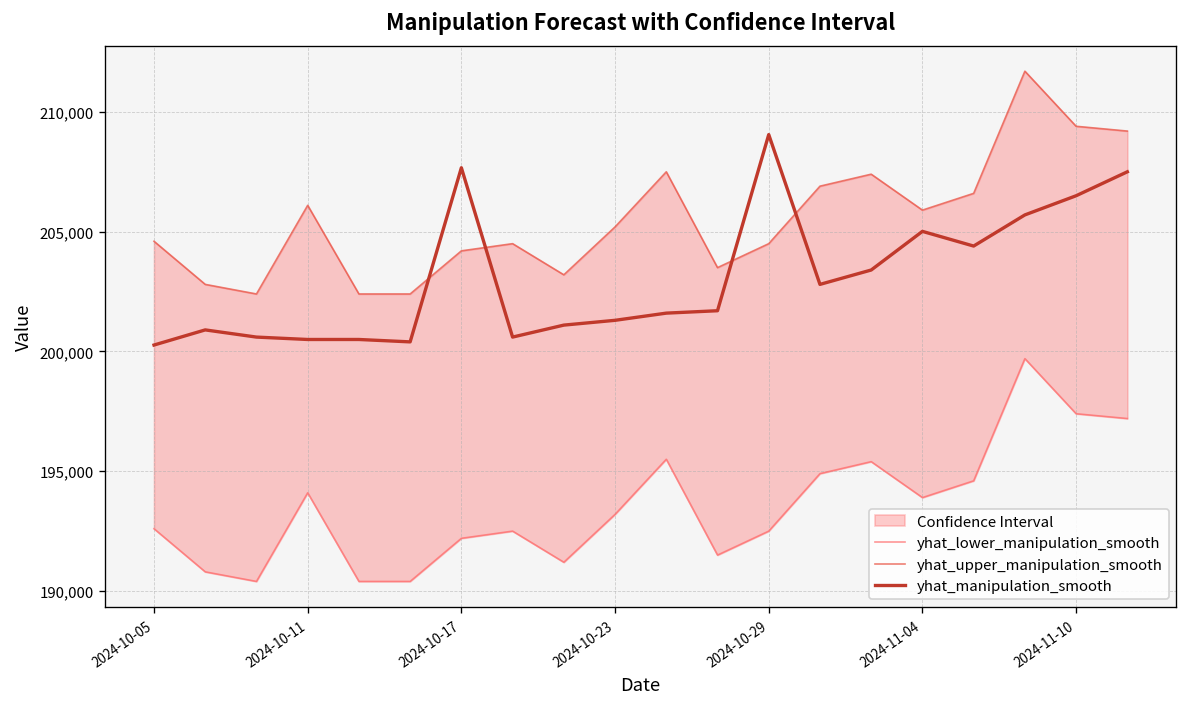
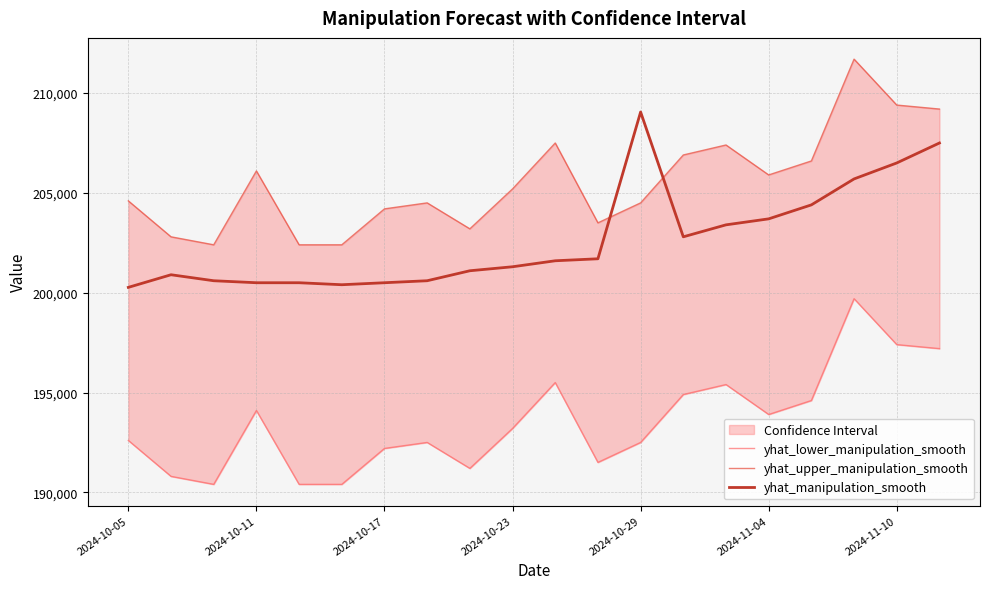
yhat_manipulation_smooth, 2024-10-17: 207,700 -> 200,500
yhat_manipulation_smooth, 2024-11-04: 205,000 -> 203,700
